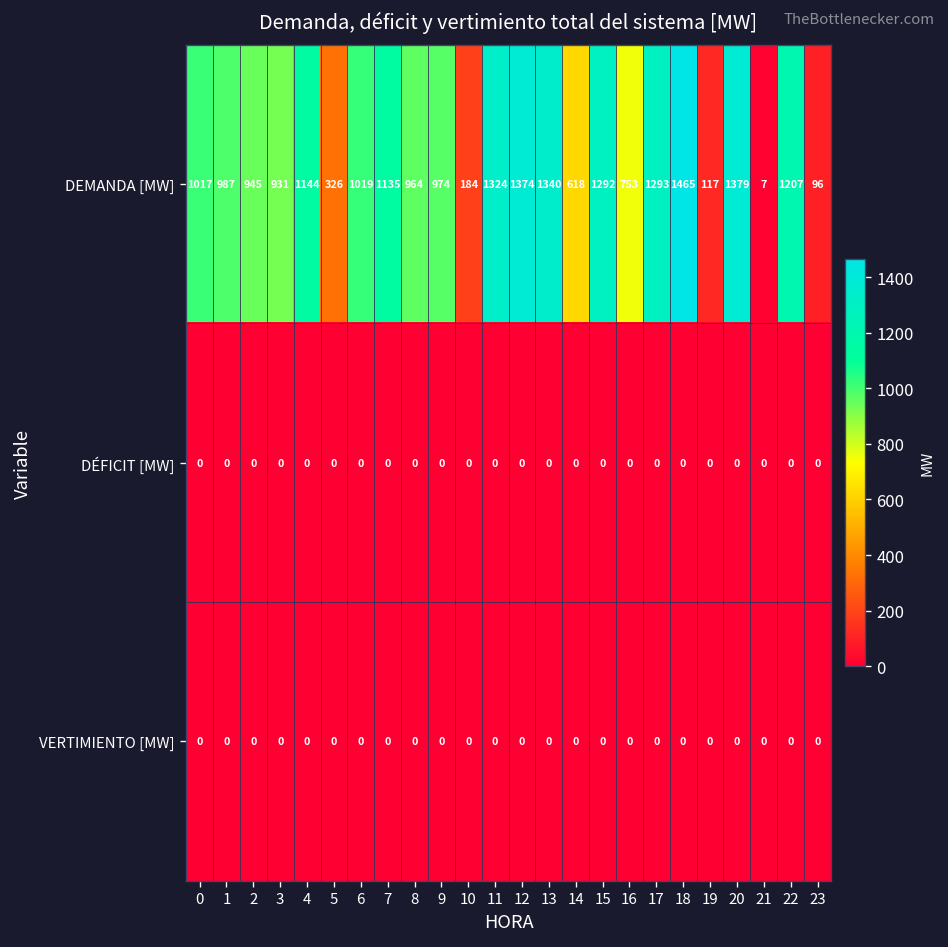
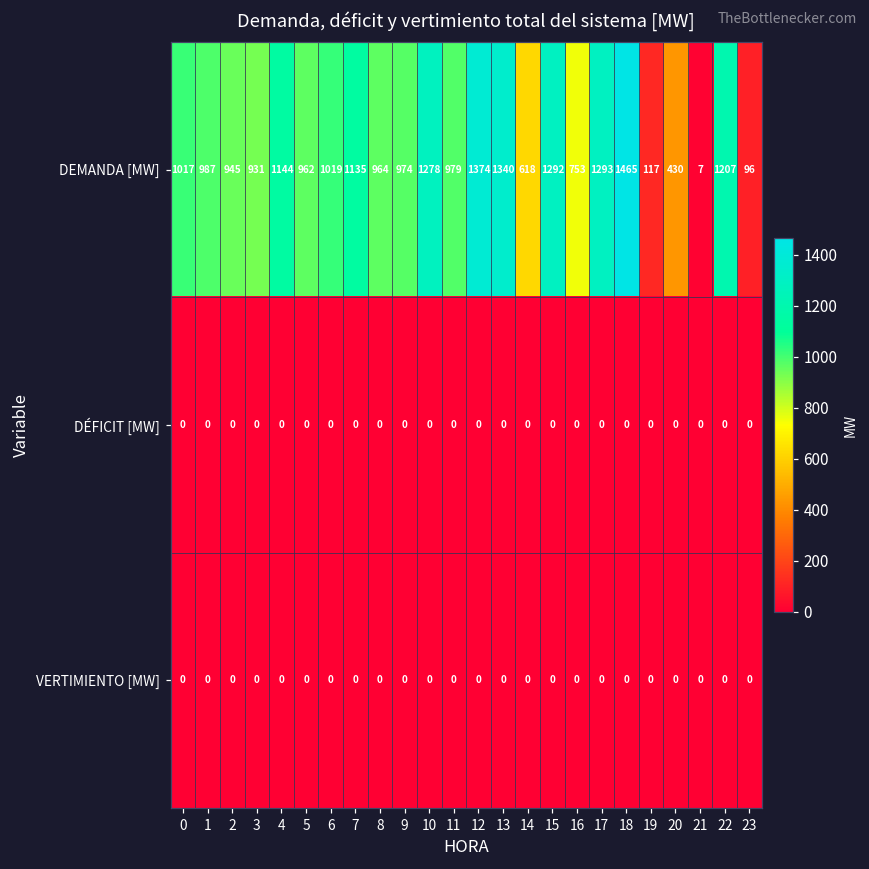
DEMANDA [MW], 5: 326 -> 962
DEMANDA [MW], 10: 184 -> 1278
DEMANDA [MW], 11: 1324 -> 979
DEMANDA [MW], 20: 1379 -> 430
